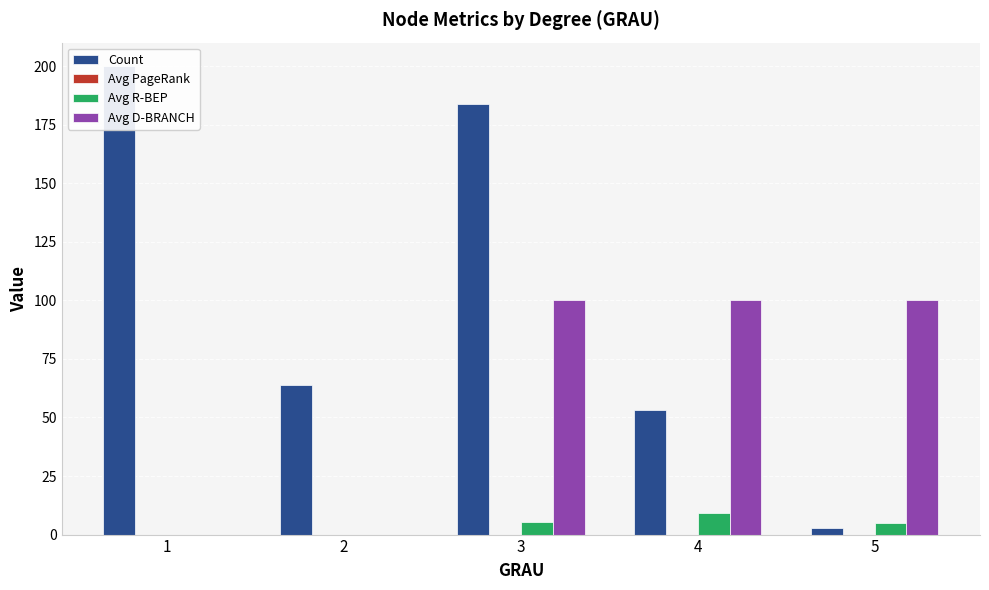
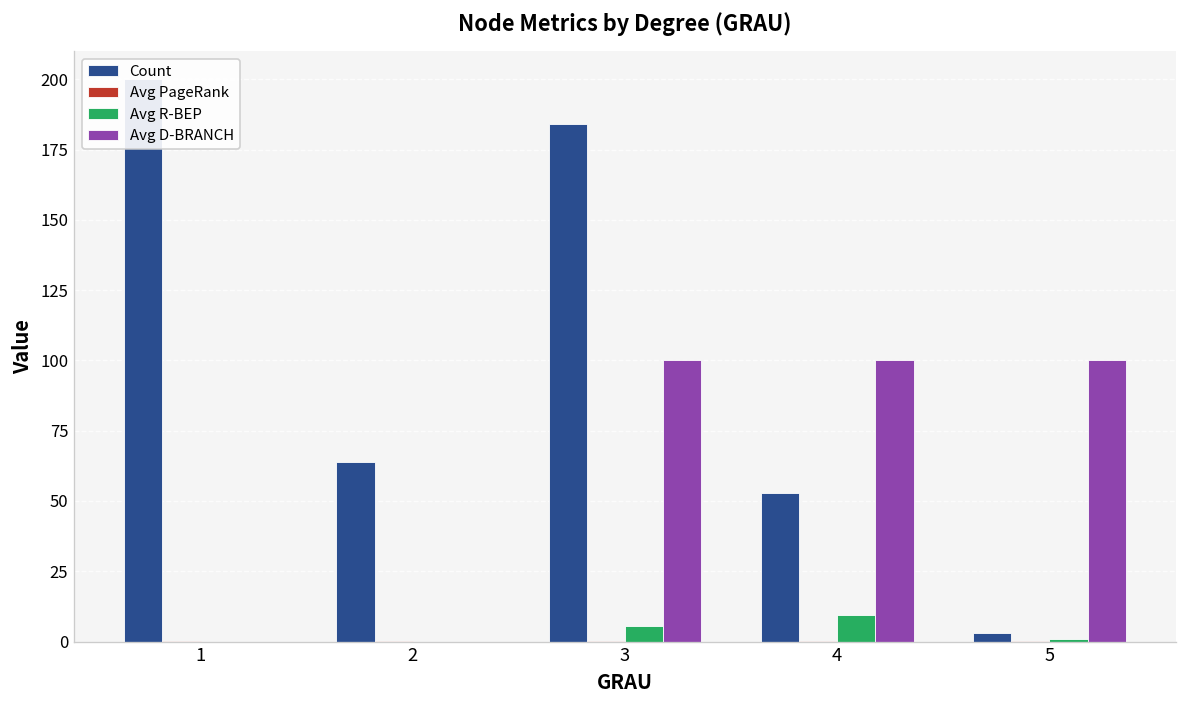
Avg R-BEP, 5: 5 -> 1
